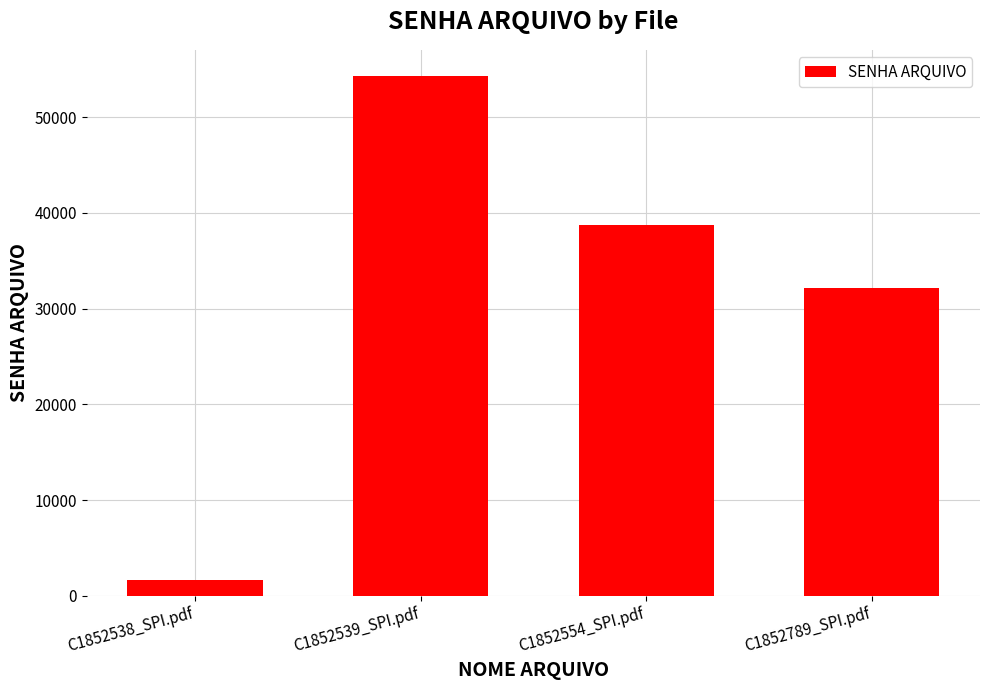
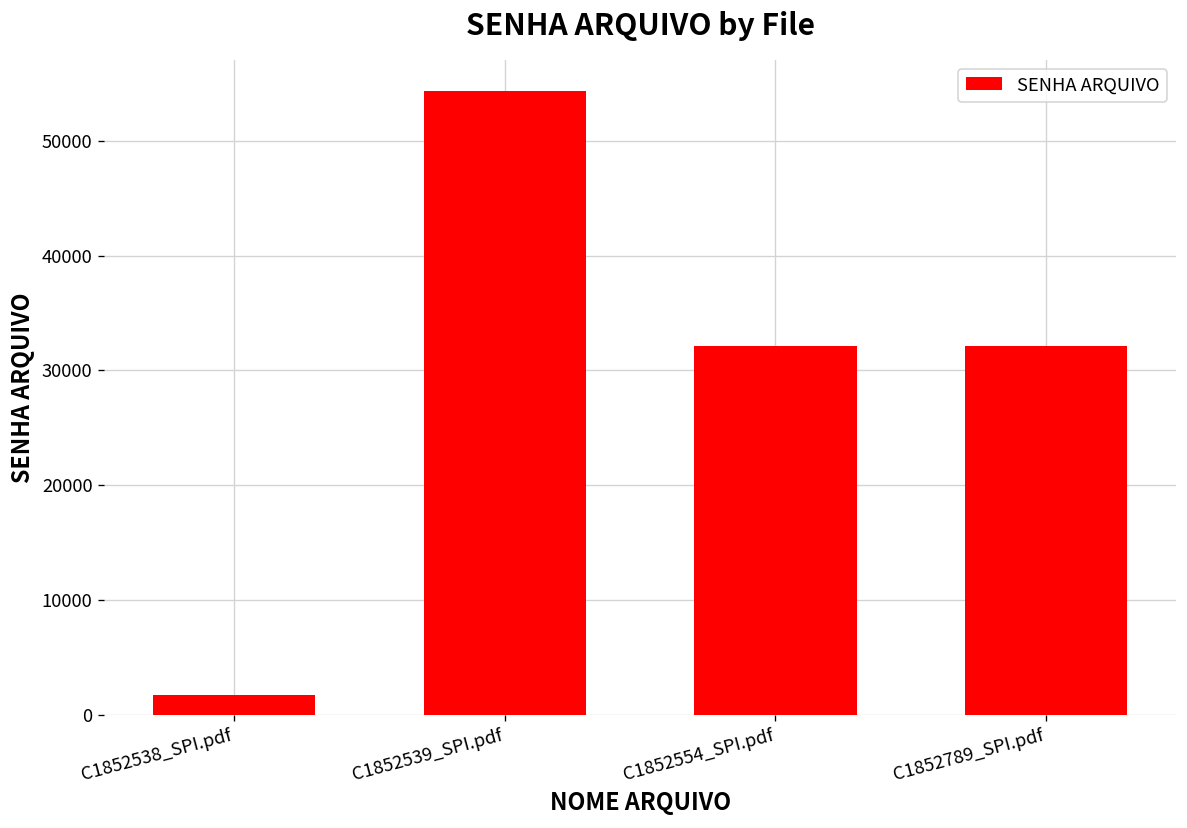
C1852554_SPI.pdf: 39000 -> 32000
